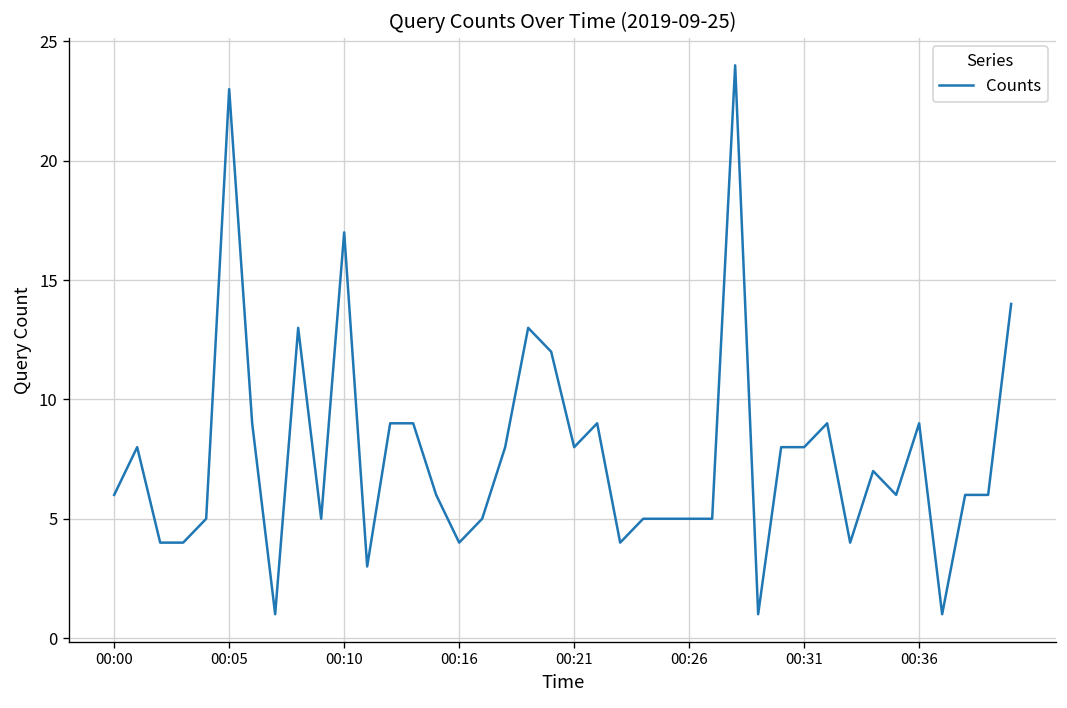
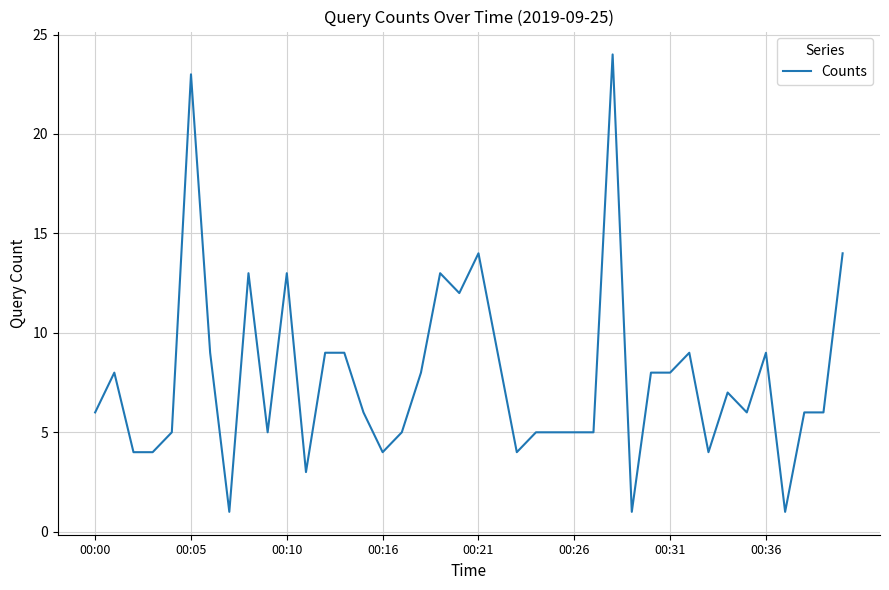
00:10: 17 -> 13
00:21: 8 -> 14
